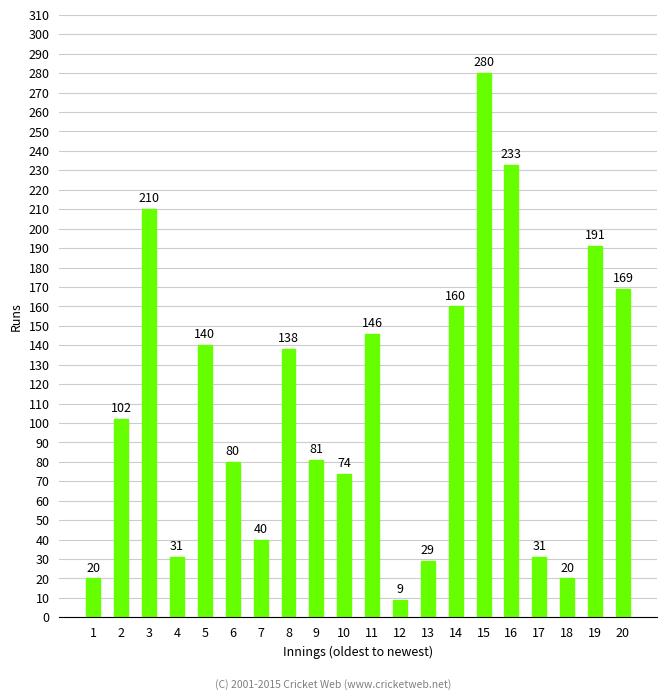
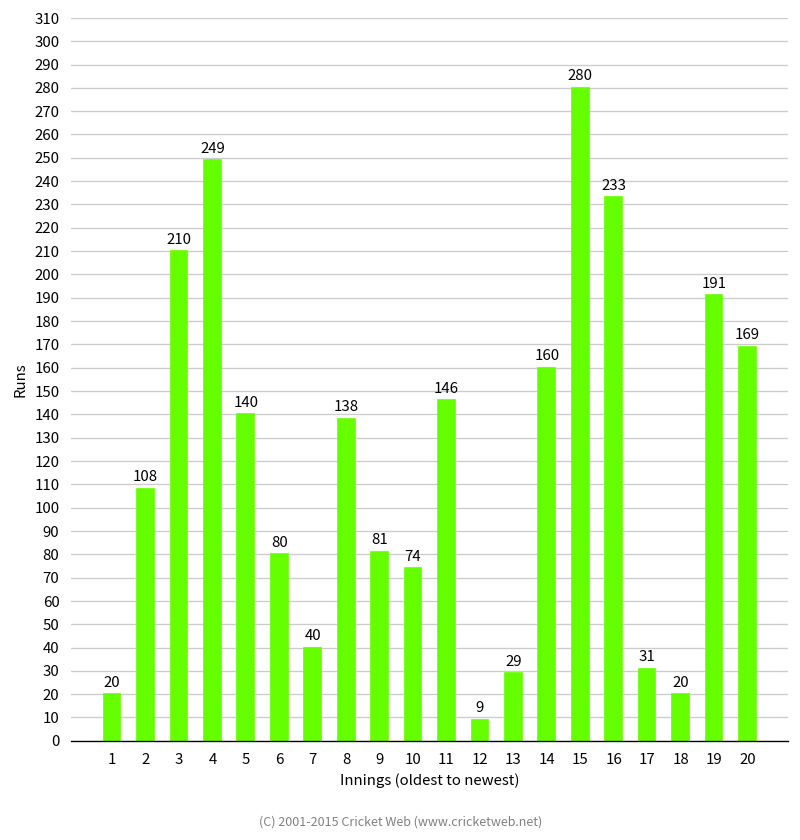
2: 102 -> 108
4: 31 -> 249
